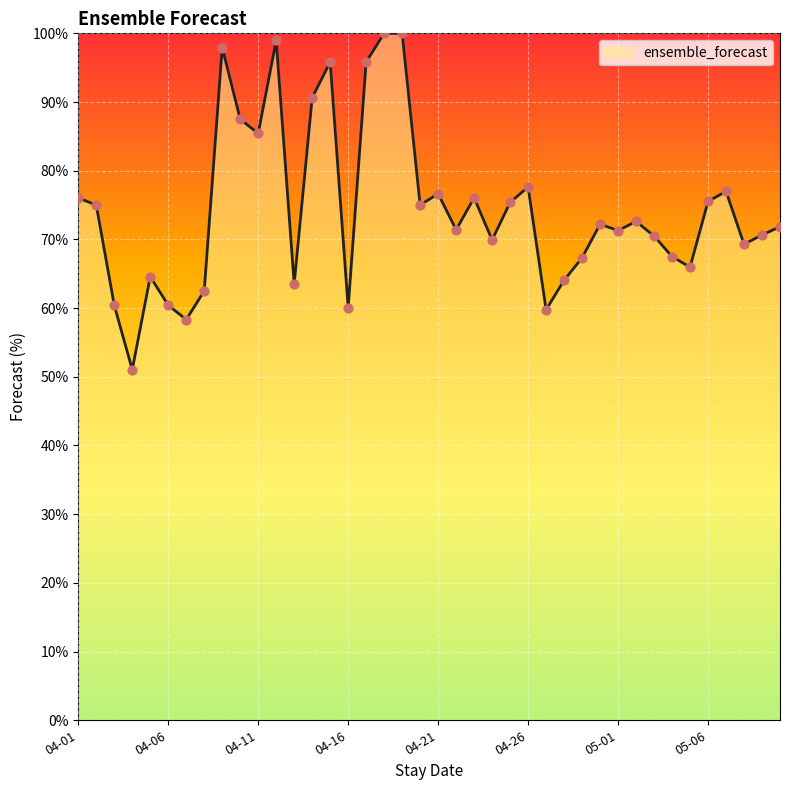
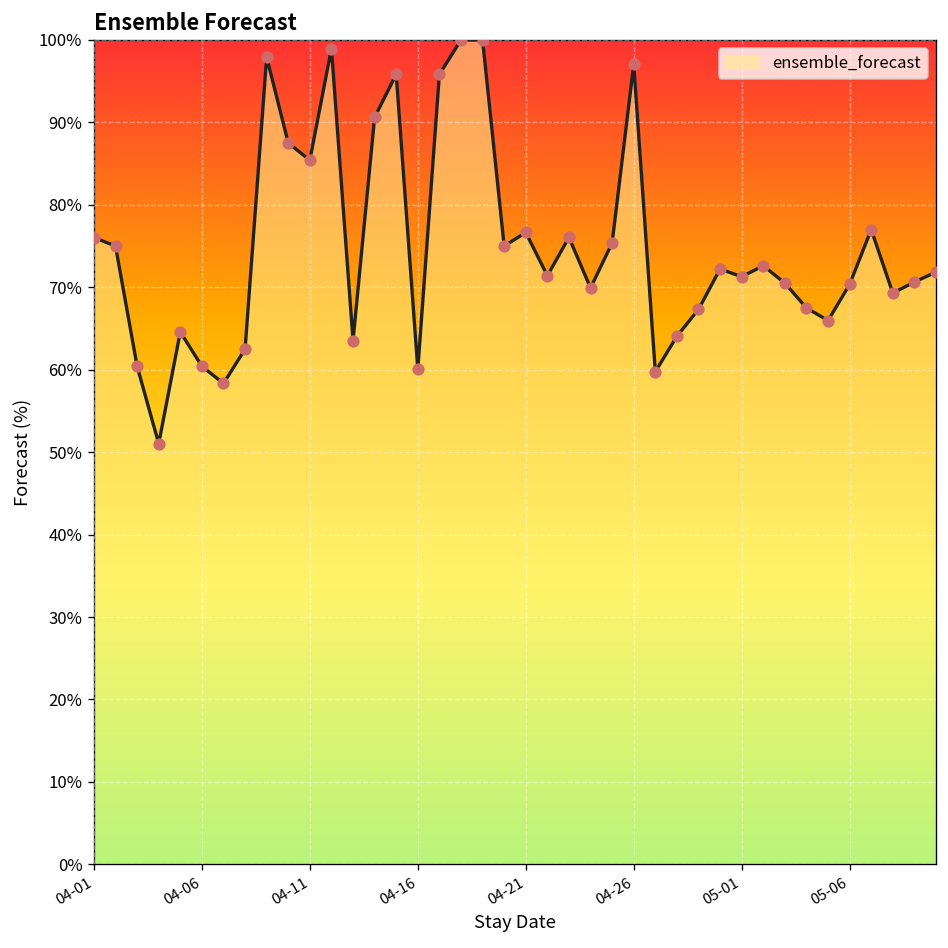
04-26: 78% -> 97%
05-06: 76% -> 70%
